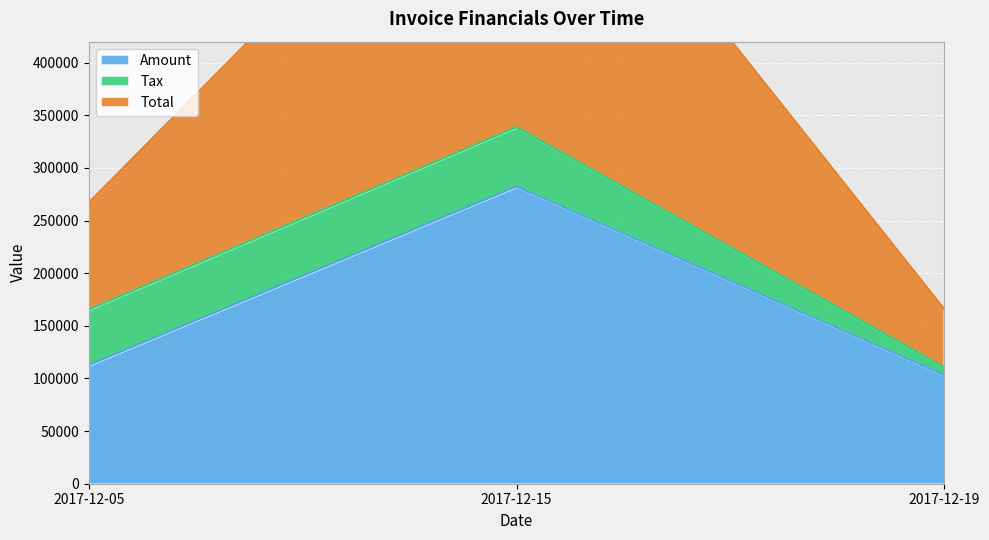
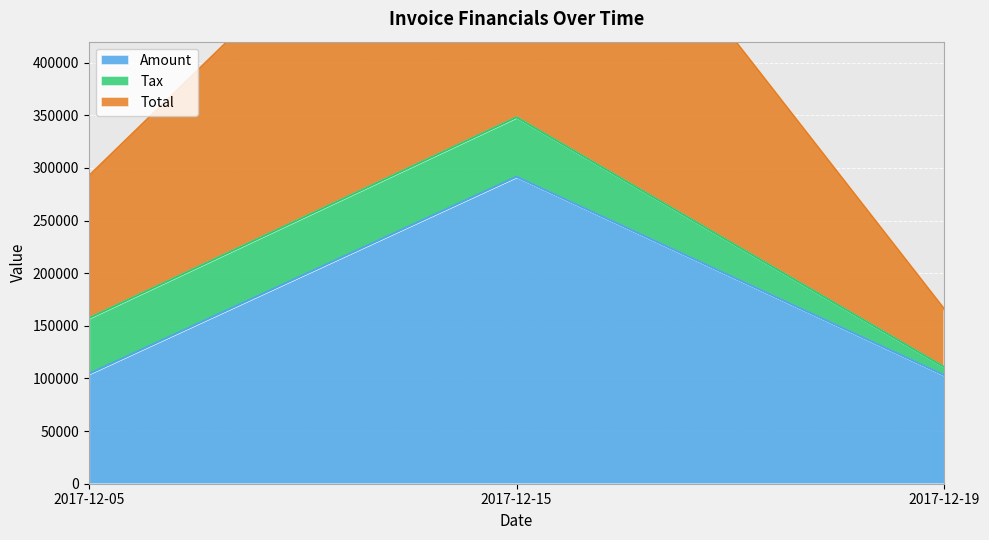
Amount, 2017-12-05: 113000 -> 104000
Total, 2017-12-05: 102000 -> 135000
Amount, 2017-12-15: 282000 -> 292000
